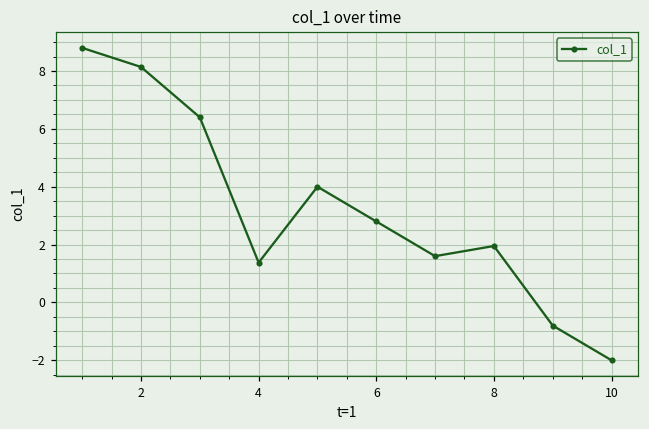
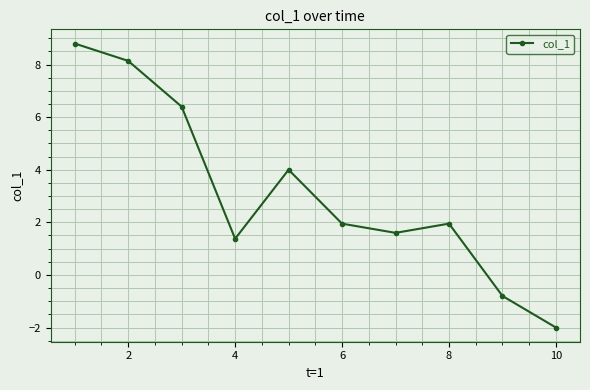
6: 2.8 -> 1.9
